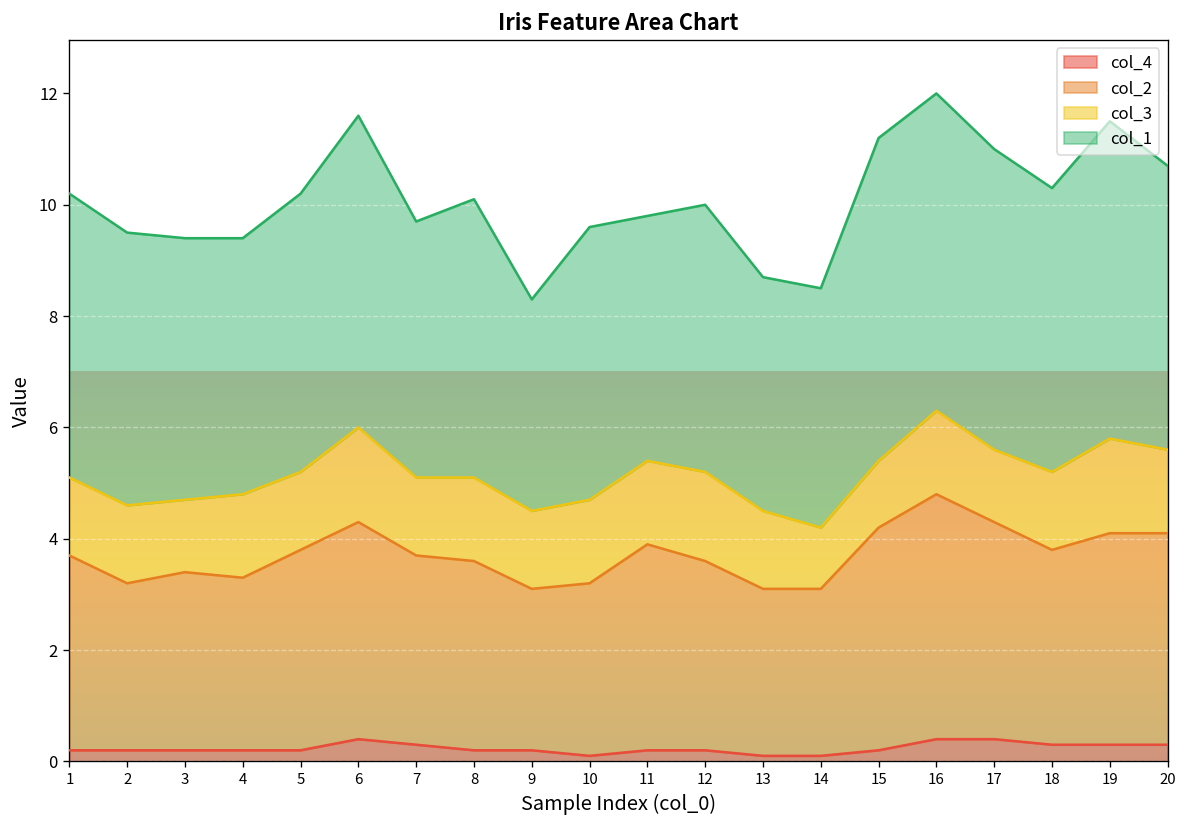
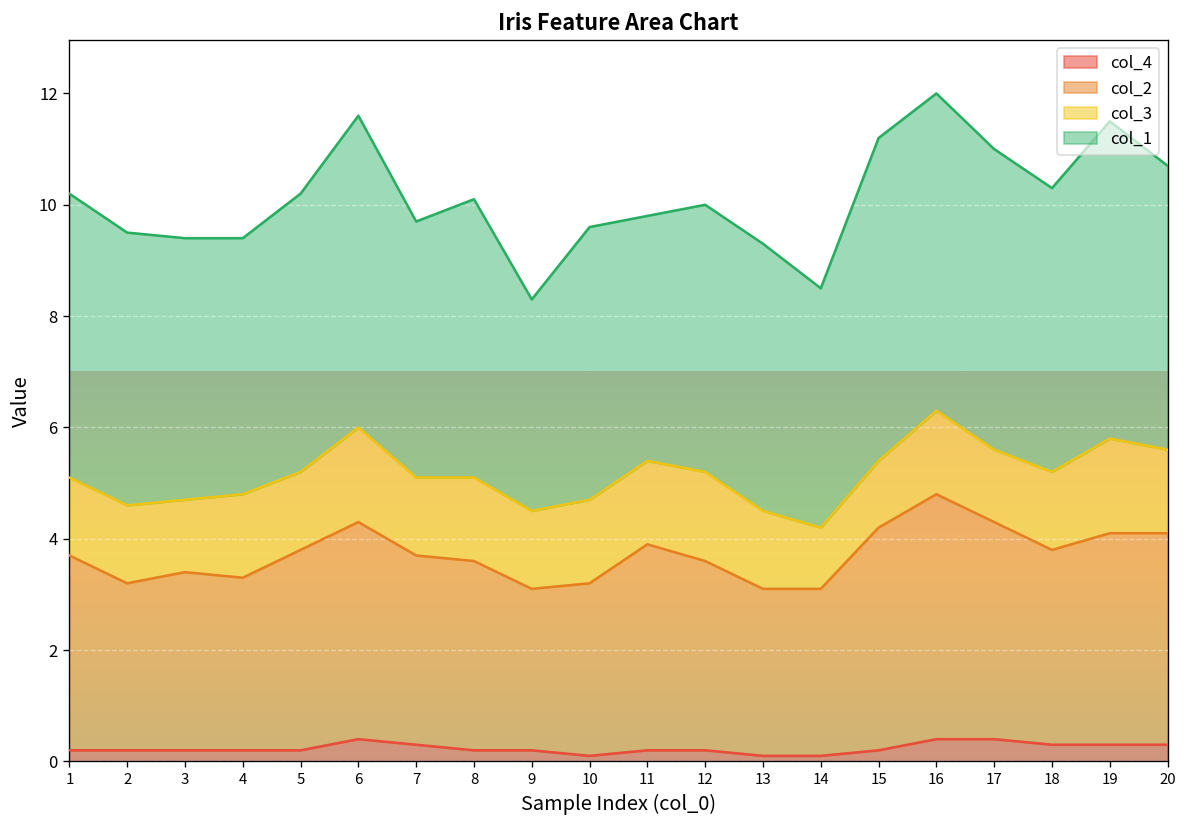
col_1, 13: 4.2 -> 4.8
